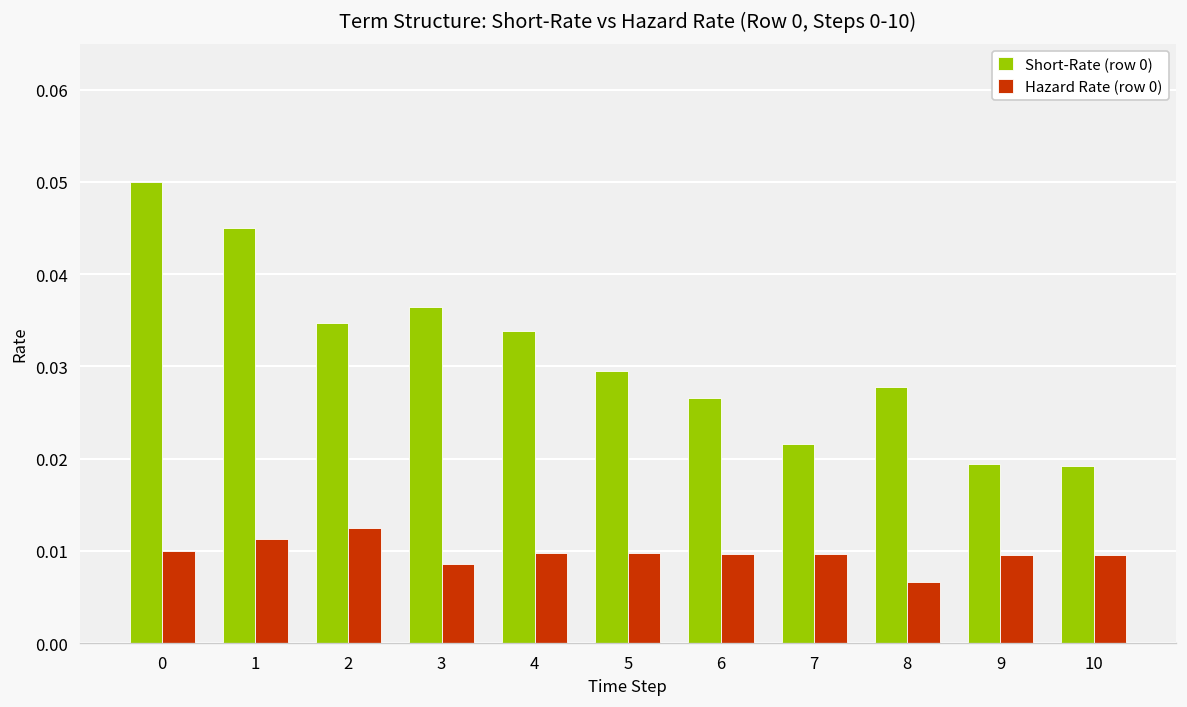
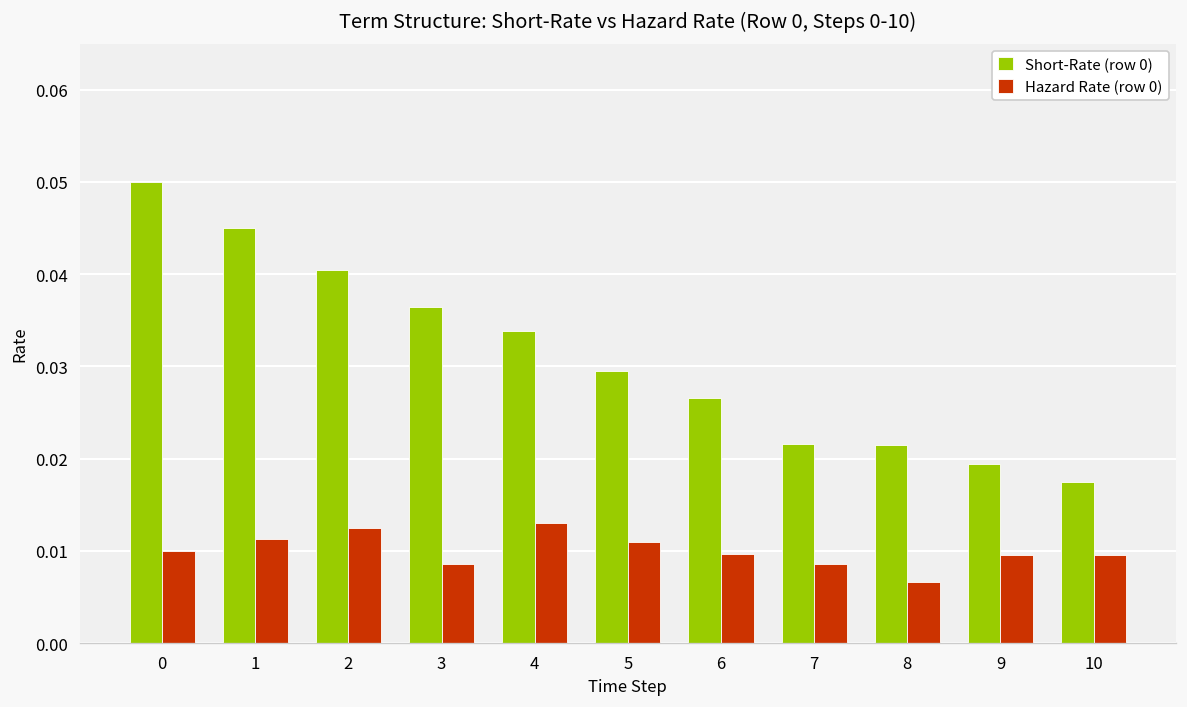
Short-Rate (row 0), 2: 0.035 -> 0.041
Hazard Rate (row 0), 4: 0.010 -> 0.013
Hazard Rate (row 0), 5: 0.010 -> 0.011
Hazard Rate (row 0), 7: 0.010 -> 0.009
Short-Rate (row 0), 8: 0.028 -> 0.022
Short-Rate (row 0), 10: 0.019 -> 0.017
